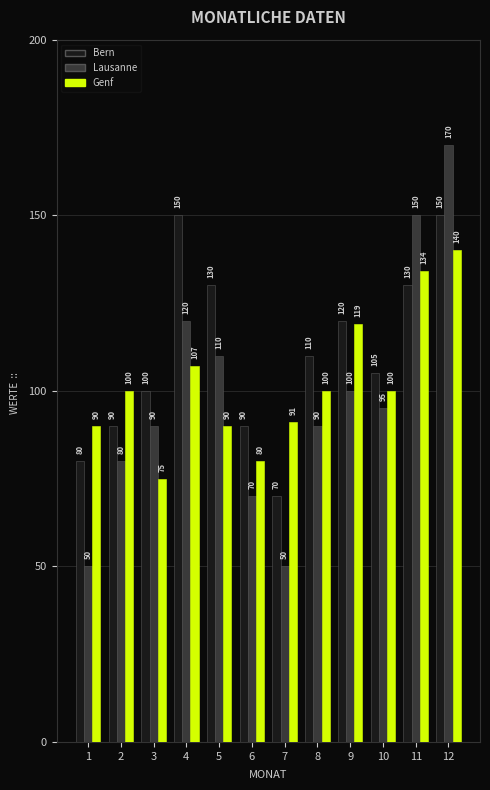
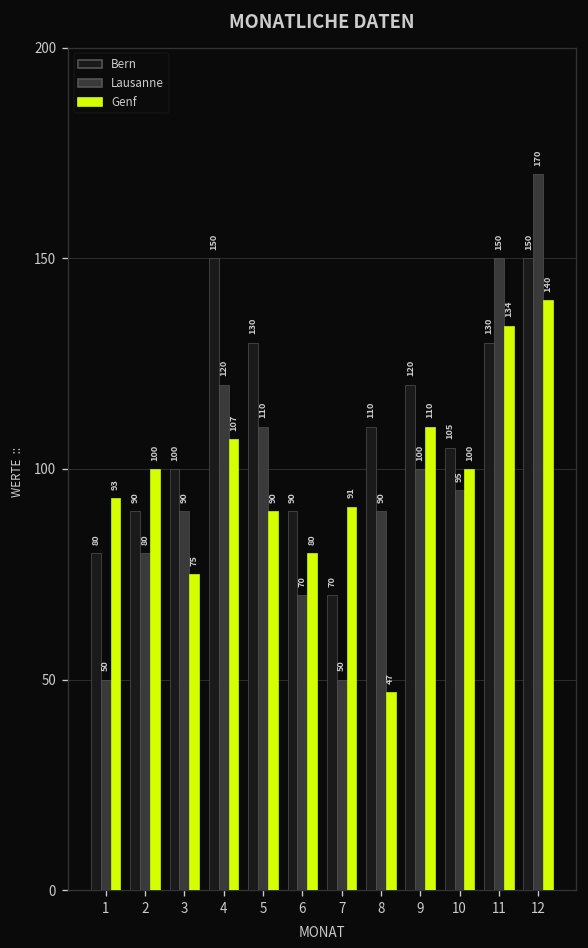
Genf, 1: 90 -> 93
Genf, 8: 100 -> 47
Genf, 9: 119 -> 110
